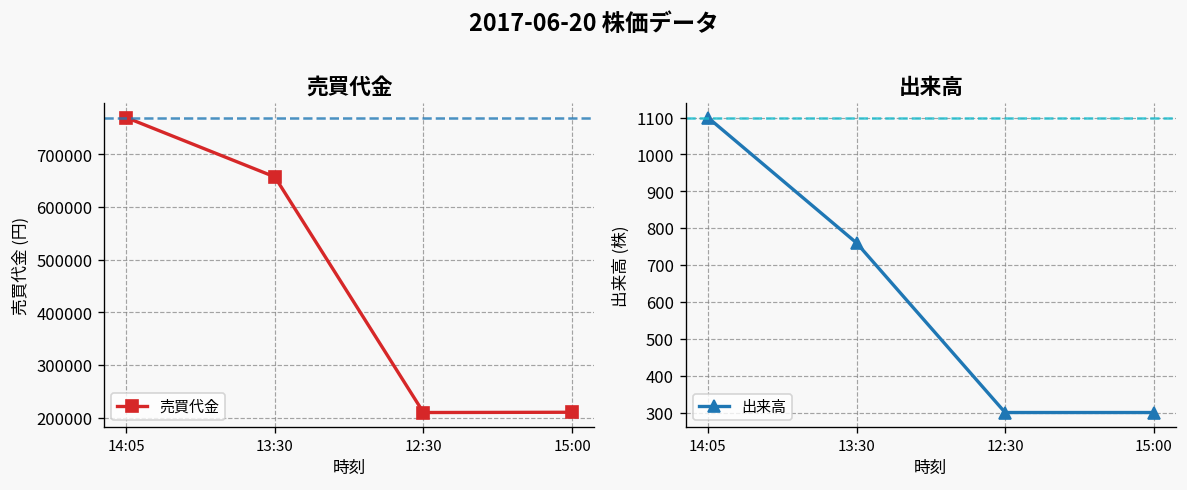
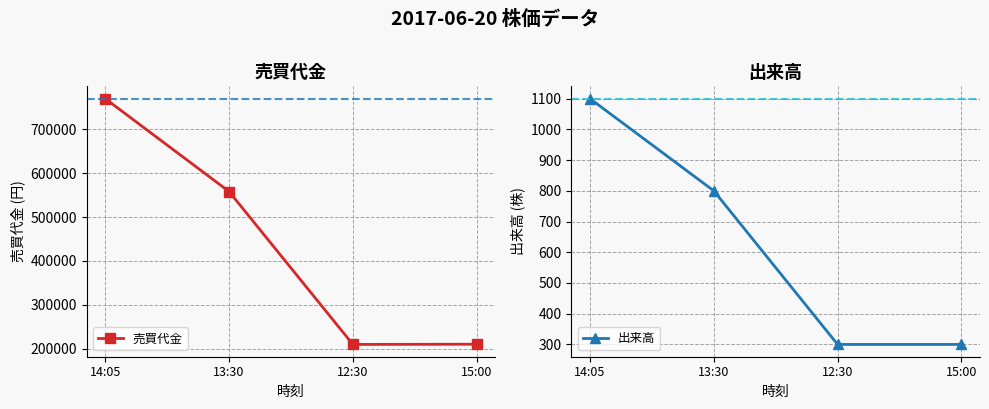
売買代金, 13:30: 660000 -> 560000
出来高, 13:30: 760 -> 800
